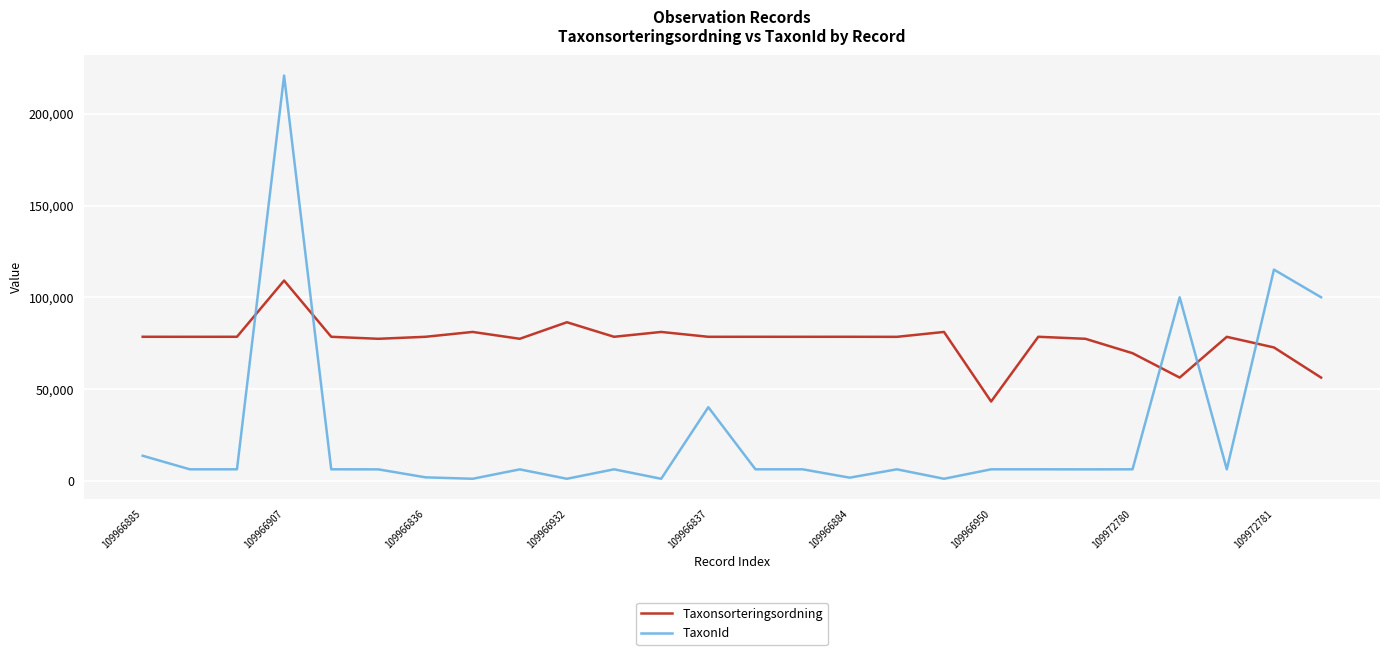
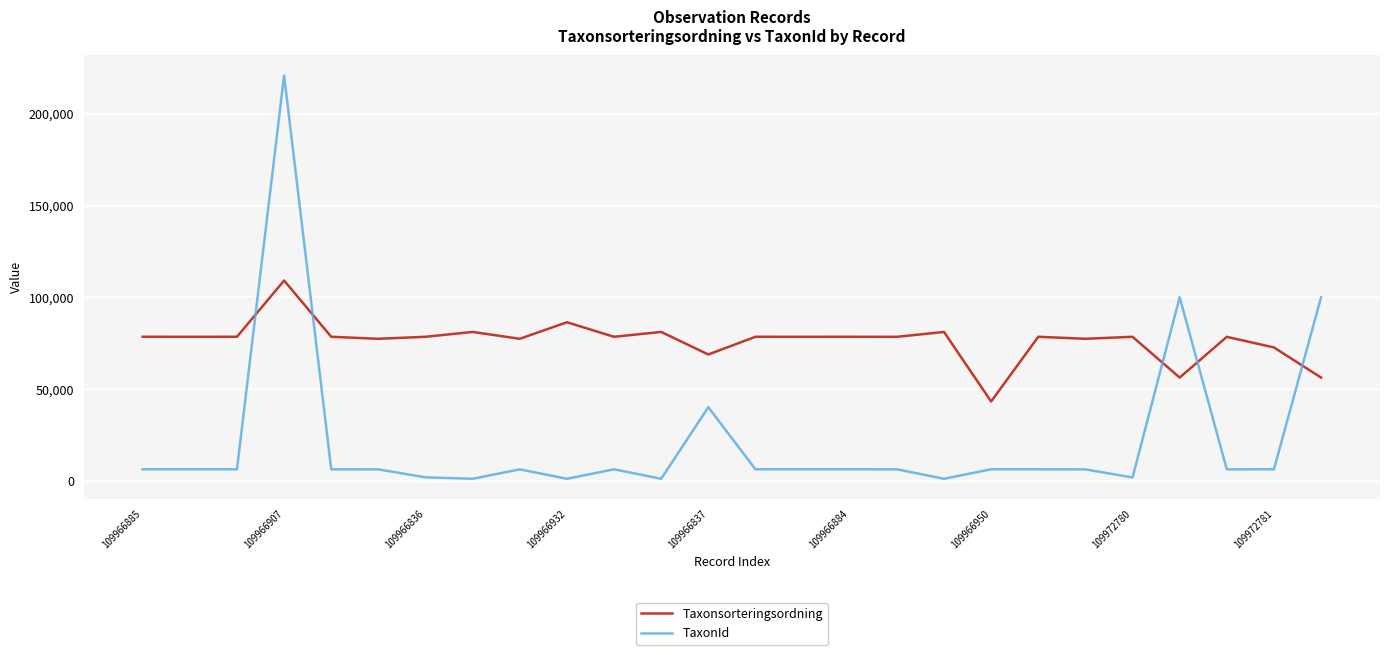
TaxonId, 109966885: 14,000 -> 6,000
Taxonsorteringsordning, 109966837: 79,000 -> 69,000
TaxonId, 109966884: 2,000 -> 6,000
Taxonsorteringsordning, 109972780: 70,000 -> 79,000
TaxonId, 109972780: 6,000 -> 2,000
TaxonId, 109972781: 115,000 -> 6,000
